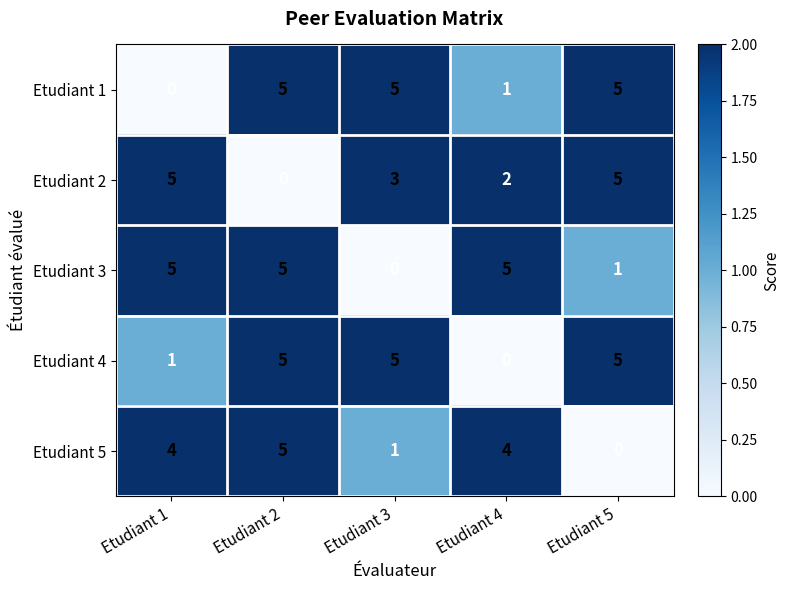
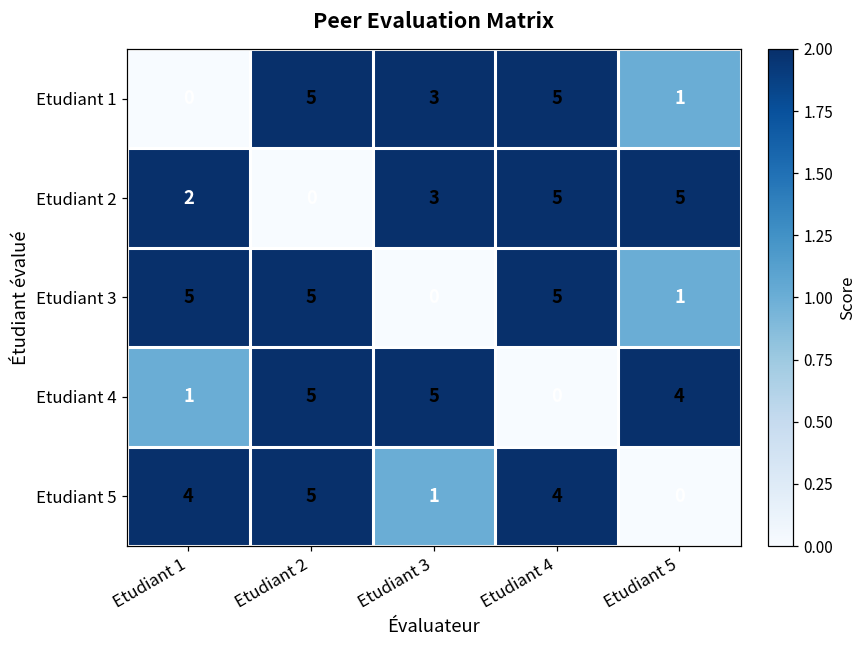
Etudiant 1, Etudiant 3: 5 -> 3
Etudiant 1, Etudiant 4: 1 -> 5
Etudiant 1, Etudiant 5: 5 -> 1
Etudiant 2, Etudiant 1: 5 -> 2
Etudiant 2, Etudiant 4: 2 -> 5
Etudiant 4, Etudiant 5: 5 -> 4
